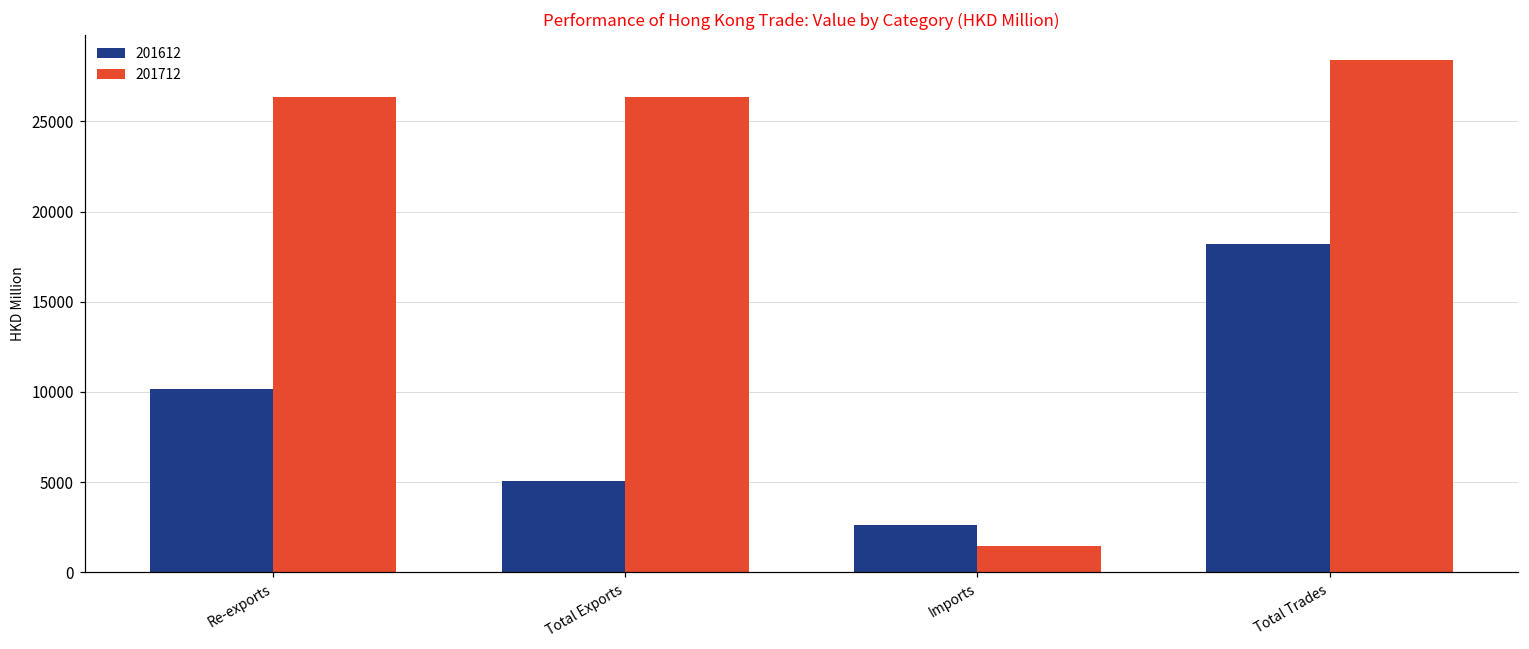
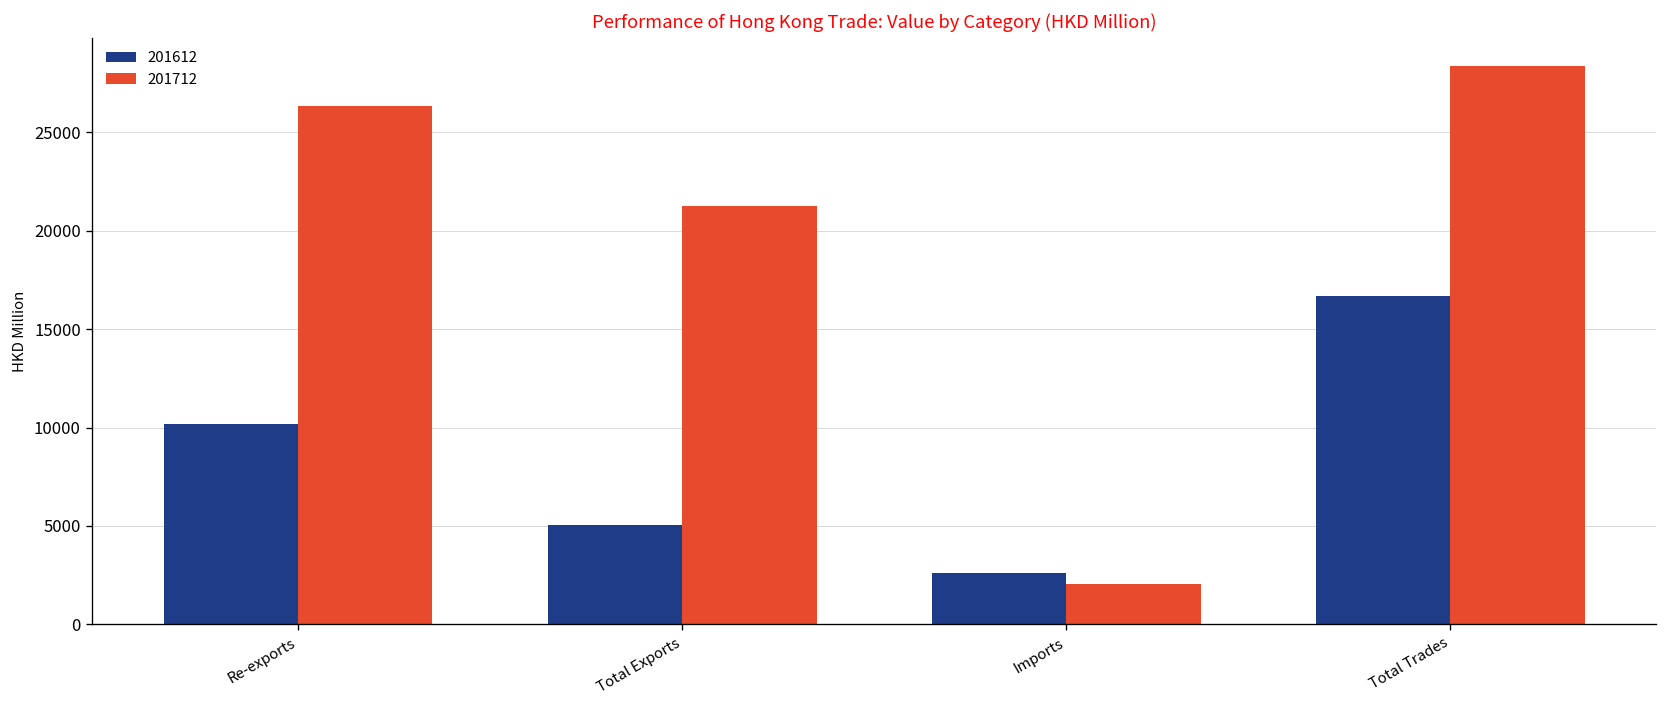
201712, Total Exports: 26300 -> 21300
201712, Imports: 1500 -> 2000
201612, Total Trades: 18200 -> 16700
